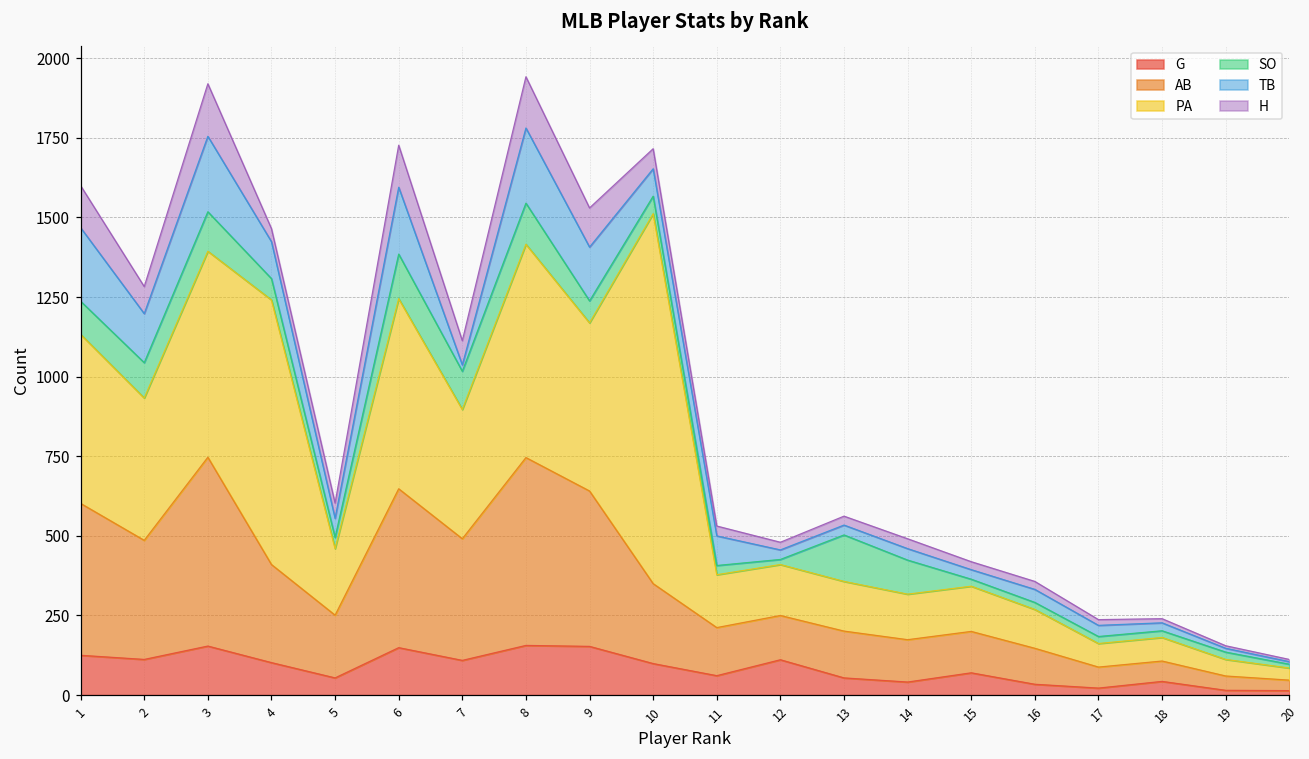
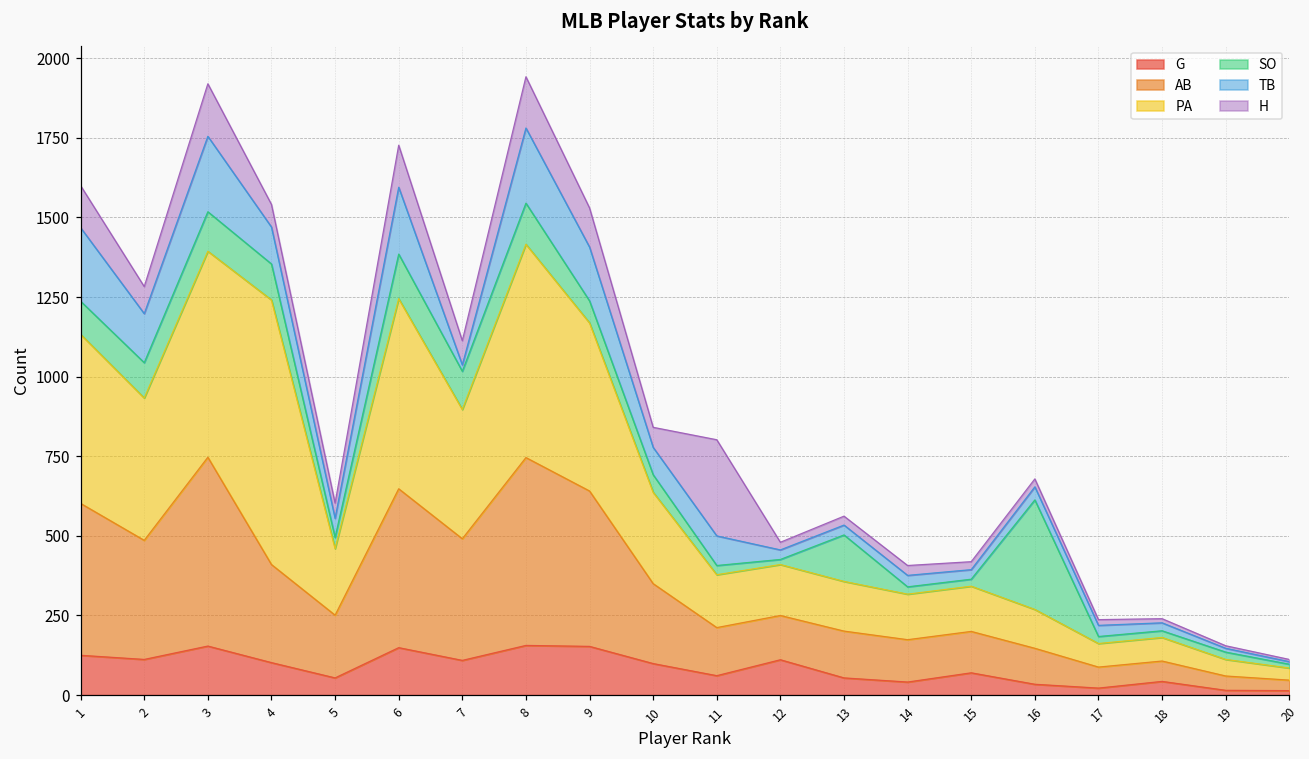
SO, 4: 70 -> 110
H, 4: 40 -> 70
PA, 10: 1160 -> 290
H, 11: 30 -> 300
SO, 14: 110 -> 20
SO, 16: 20 -> 340
